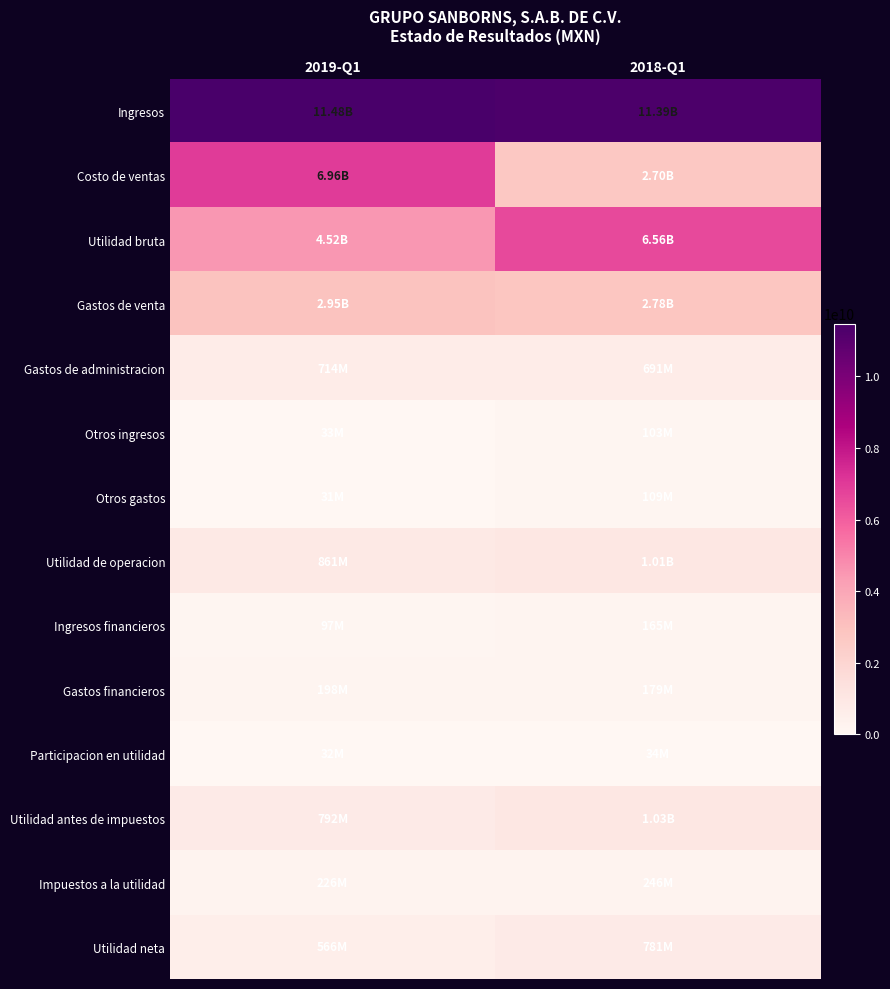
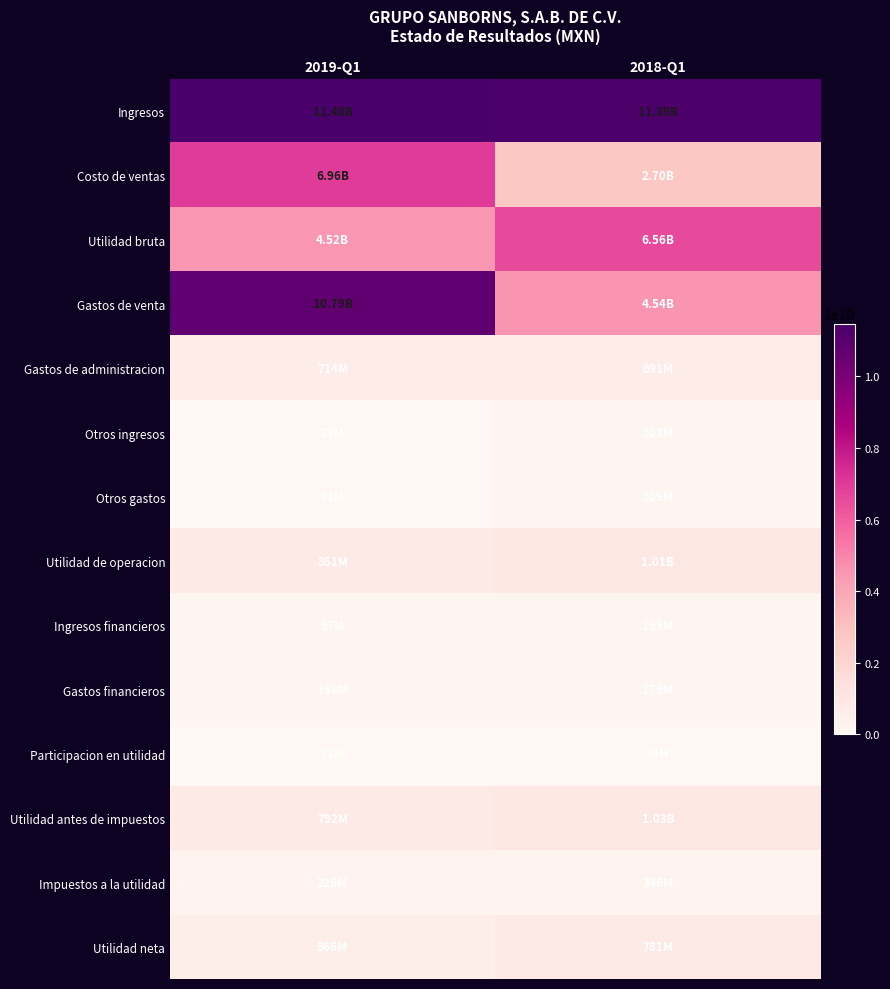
Gastos de venta, 2019-Q1: 2.95B -> 10.79B
Gastos de venta, 2018-Q1: 2.78B -> 4.54B
